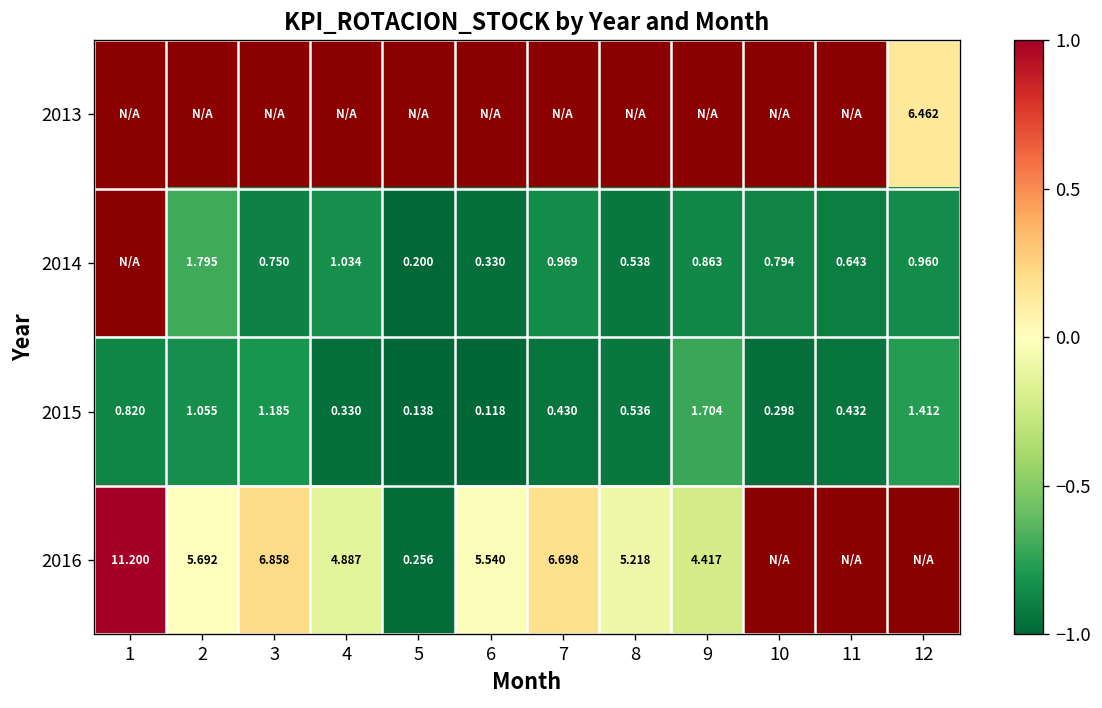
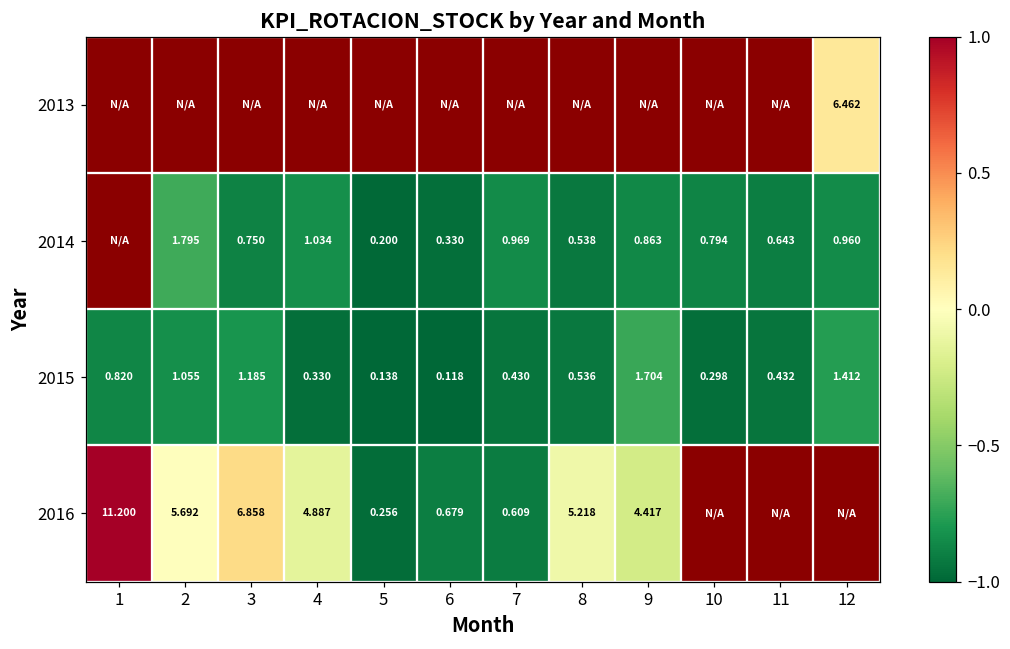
2016, 6: 5.540 -> 0.679
2016, 7: 6.698 -> 0.609
